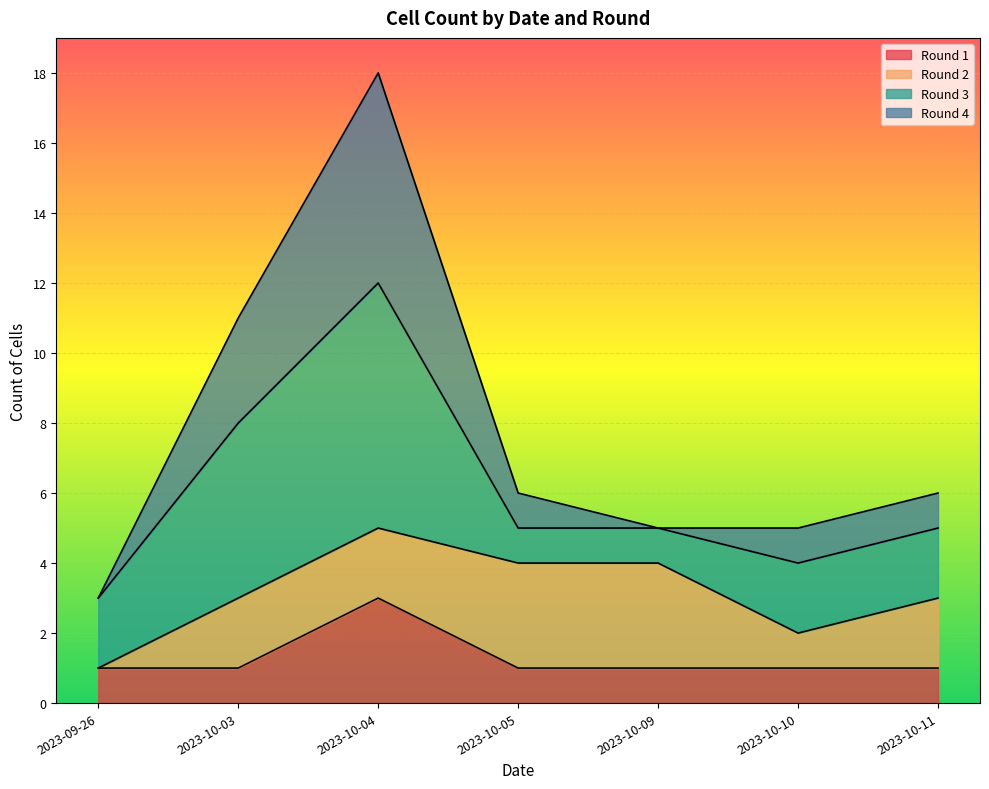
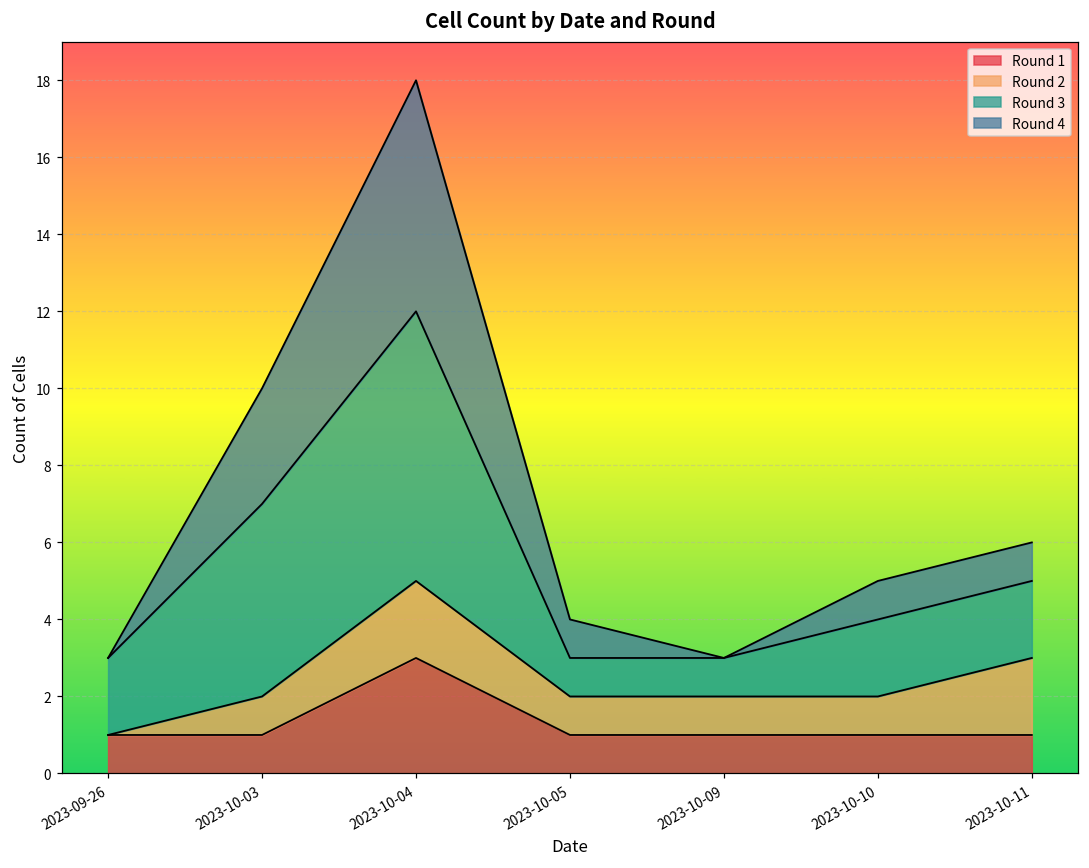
Round 2, 2023-10-03: 2 -> 1
Round 2, 2023-10-05: 3 -> 1
Round 2, 2023-10-09: 3 -> 1
